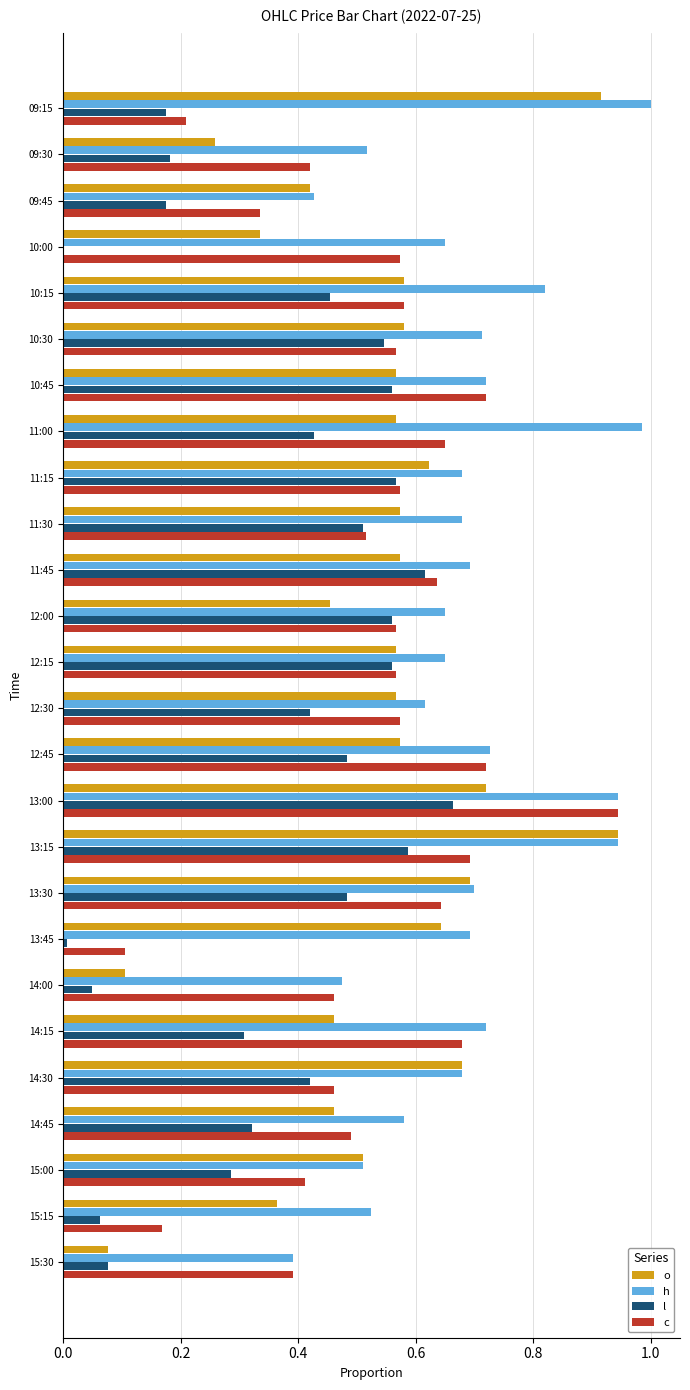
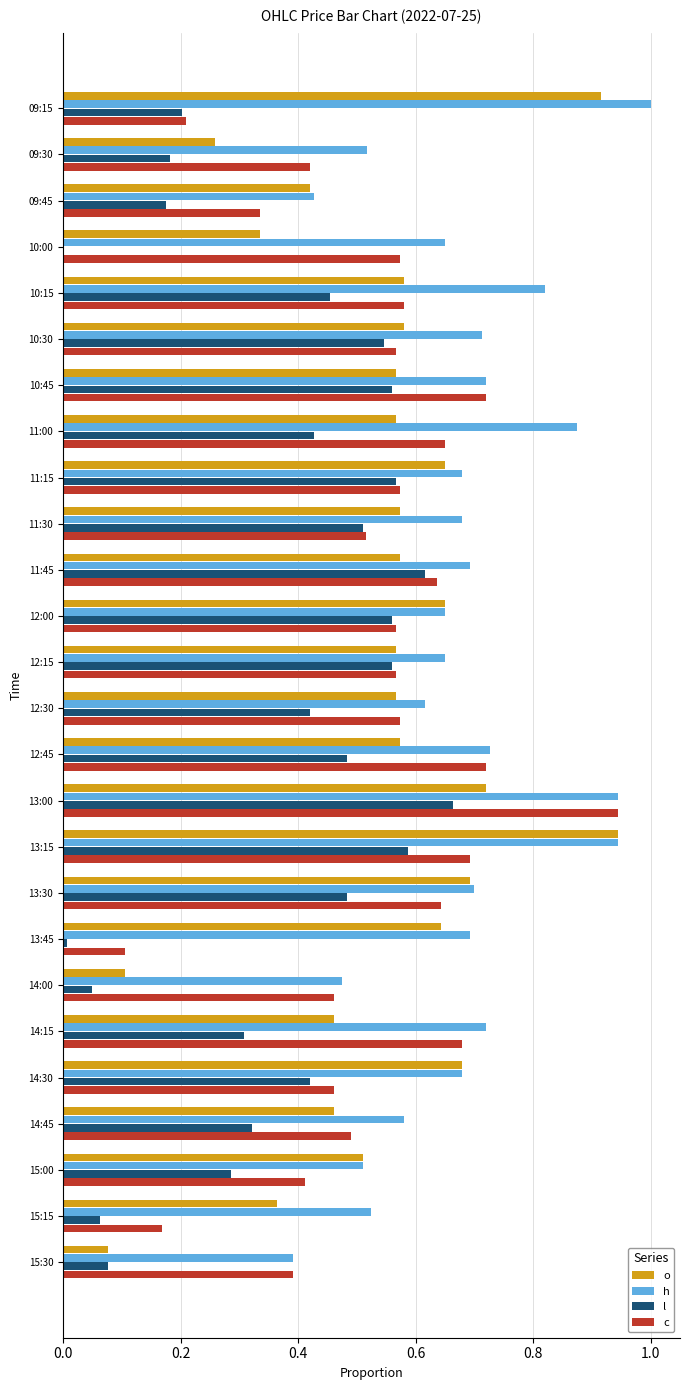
l, 09:15: 0.17 -> 0.20
h, 11:00: 0.99 -> 0.87
o, 11:15: 0.62 -> 0.65
o, 12:00: 0.45 -> 0.65
